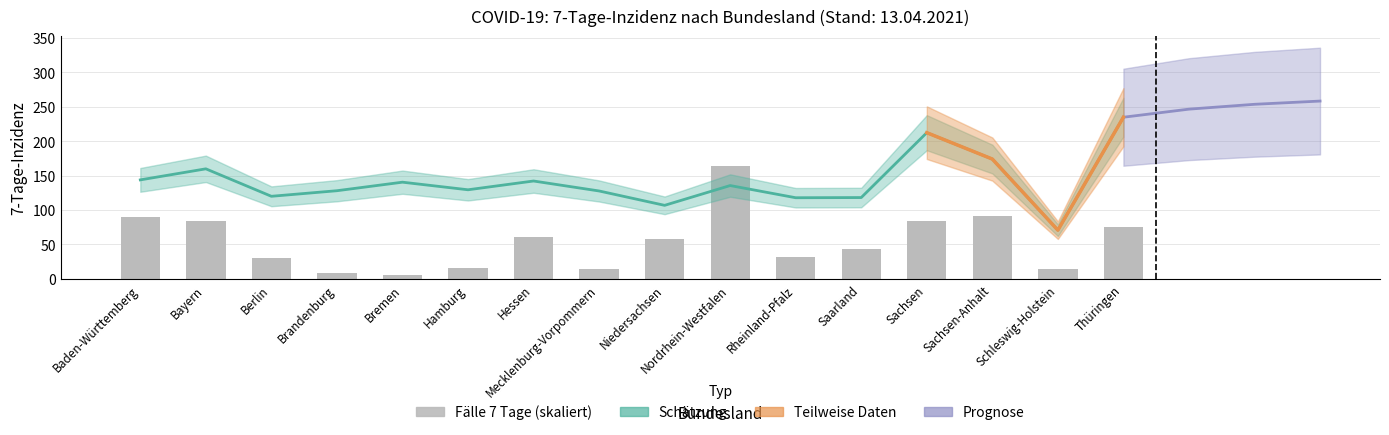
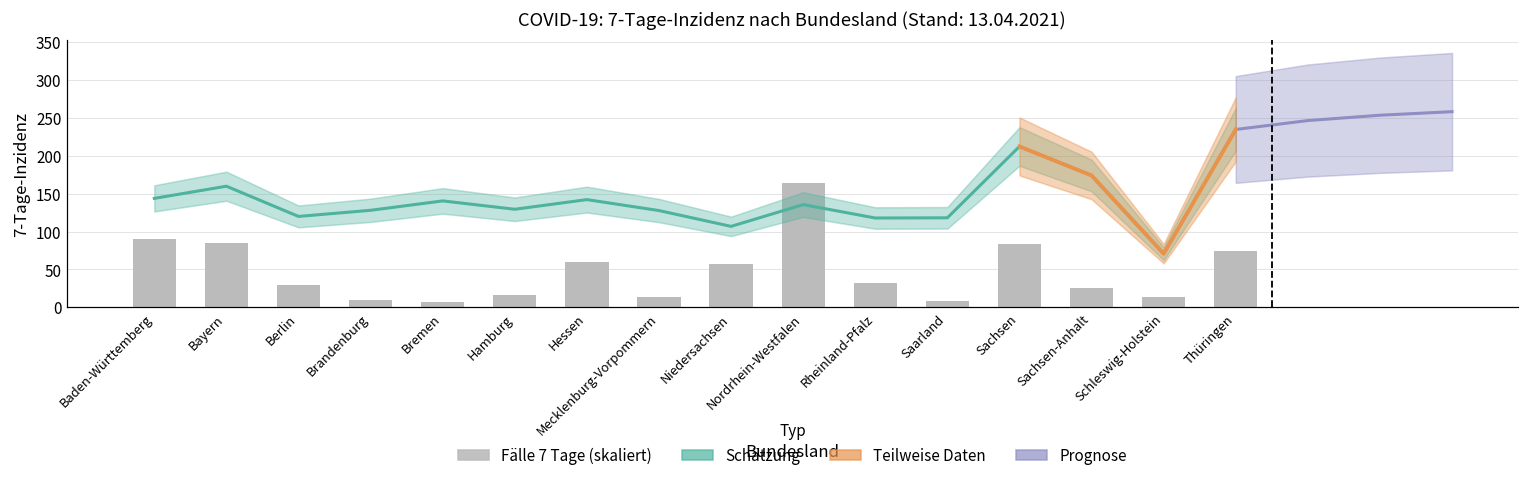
Fälle 7 Tage (skaliert), Saarland: 40 -> 10
Fälle 7 Tage (skaliert), Sachsen-Anhalt: 90 -> 30
